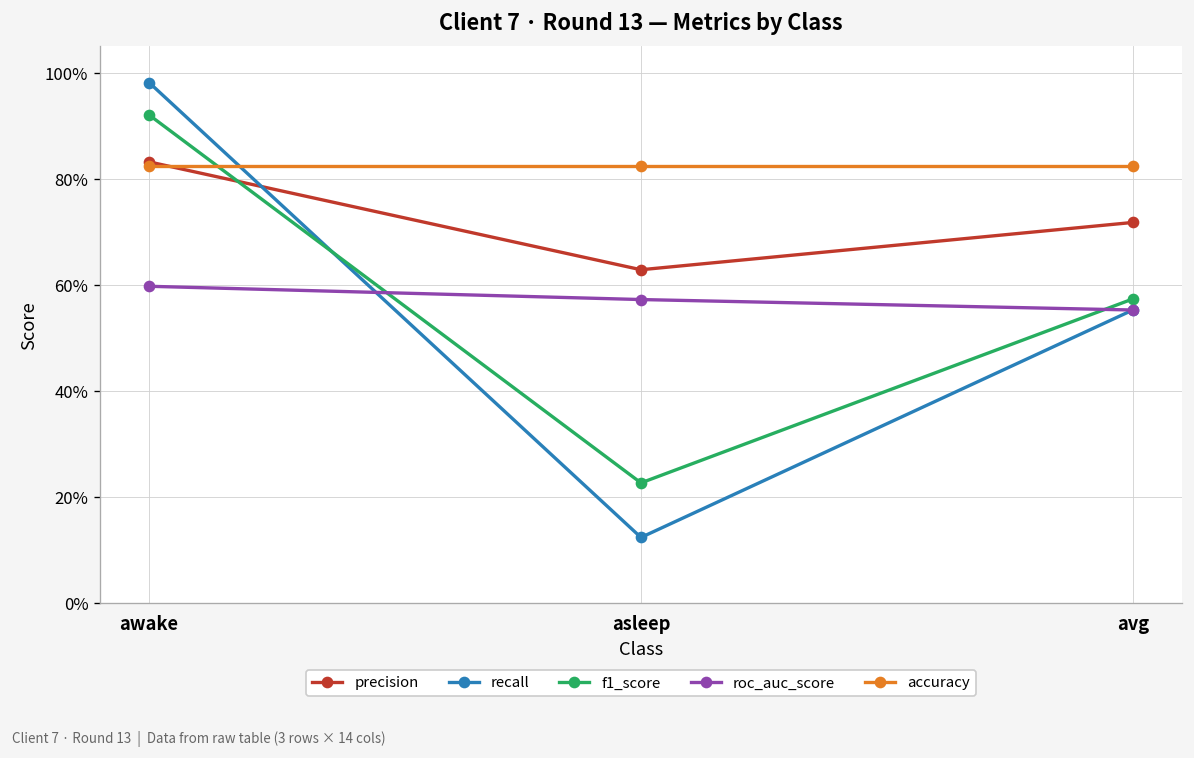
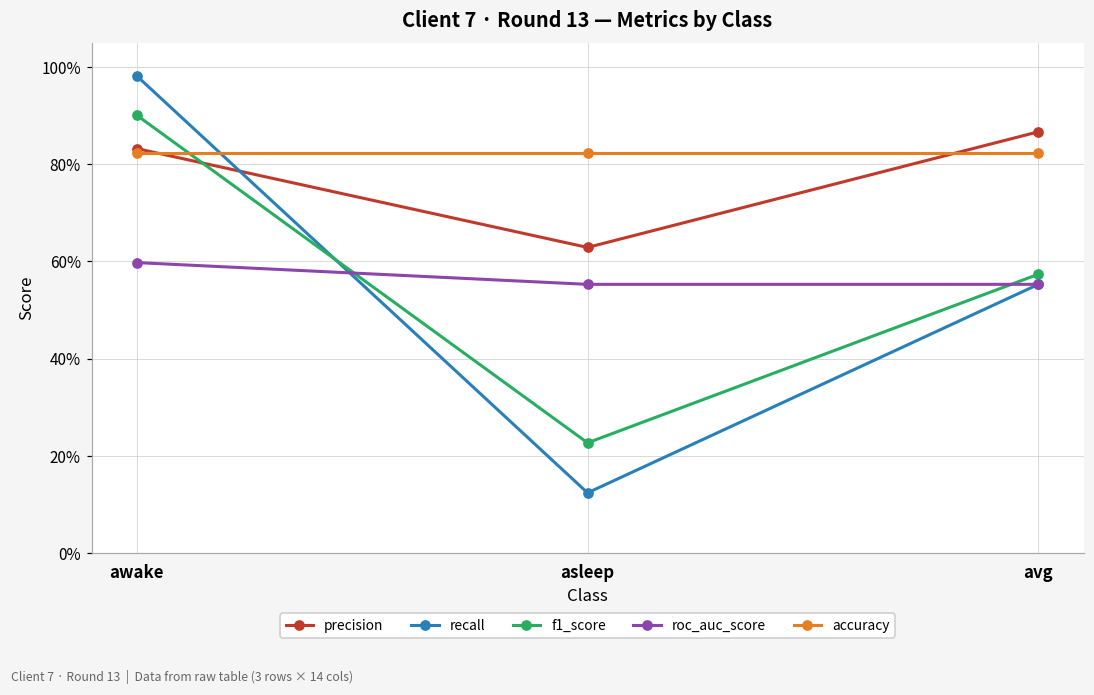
f1_score, awake: 92% -> 90%
roc_auc_score, asleep: 57% -> 55%
precision, avg: 72% -> 87%
